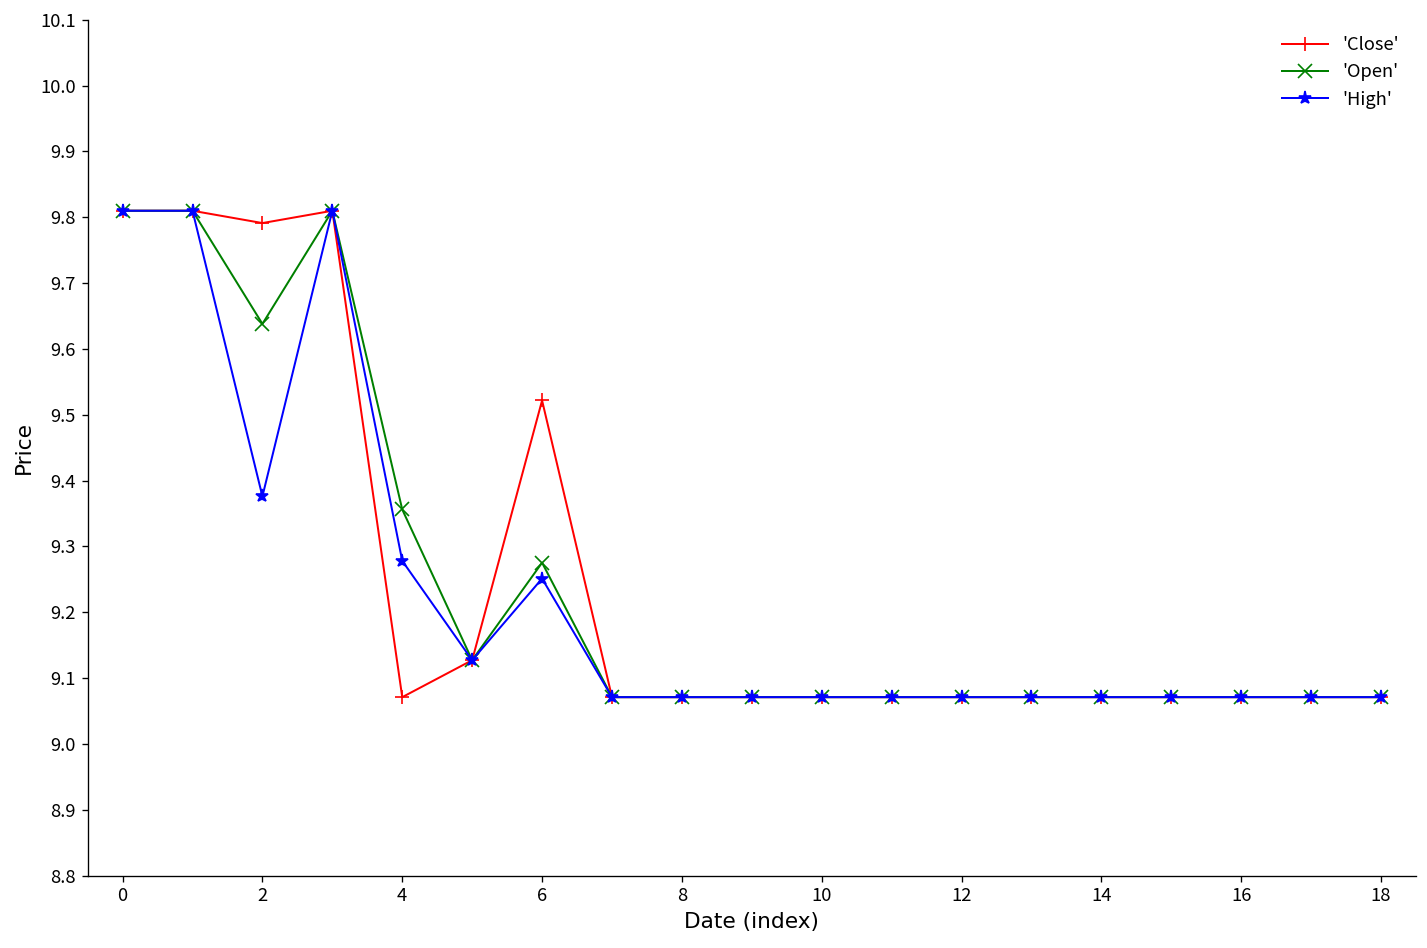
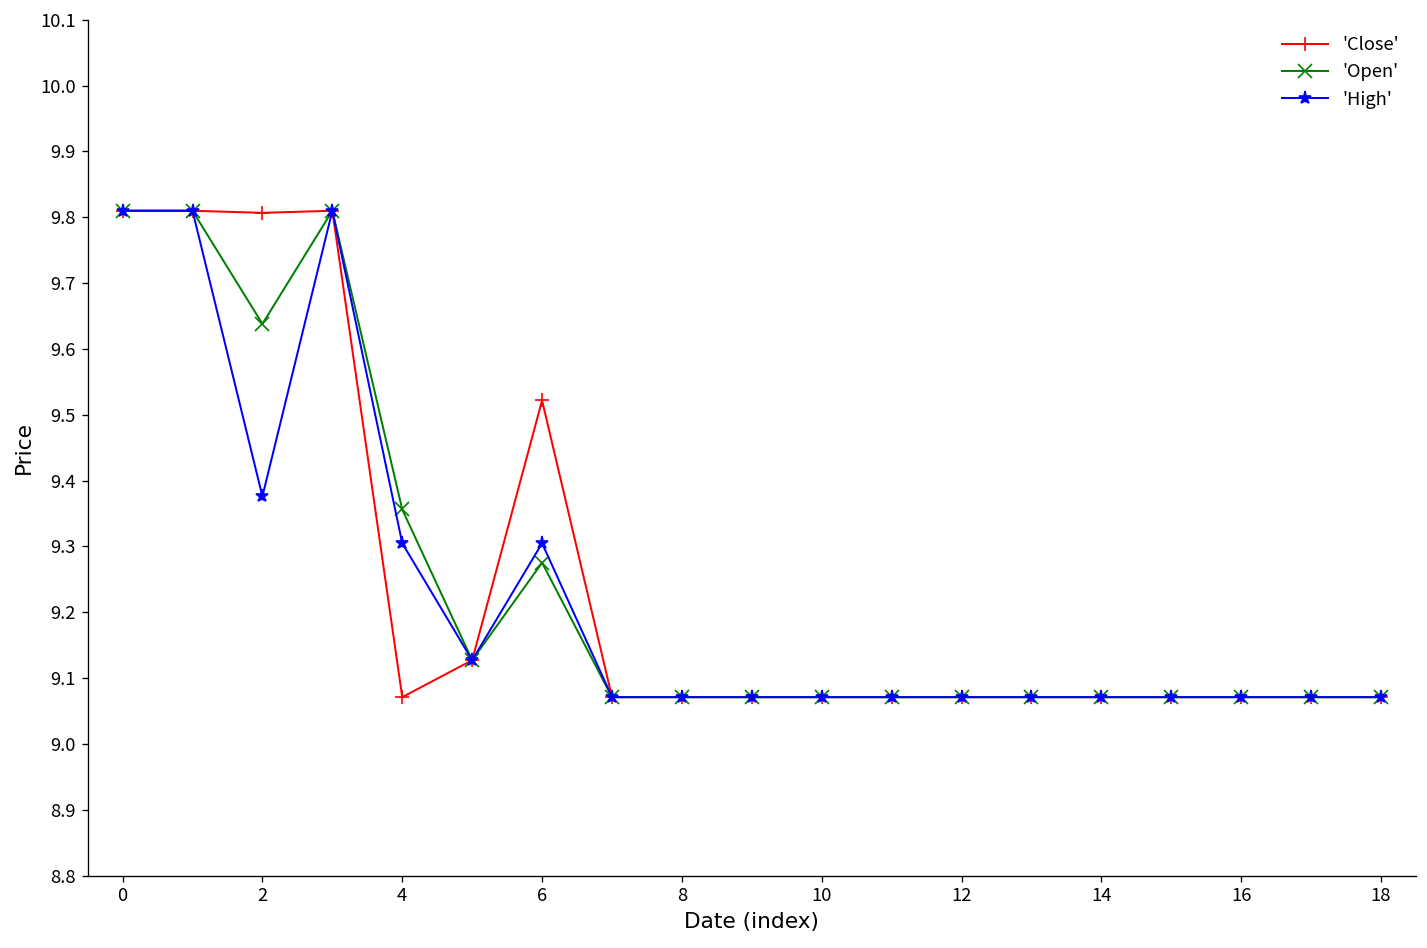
'Close', 2: 9.79 -> 9.81
'High', 4: 9.28 -> 9.30
'High', 6: 9.25 -> 9.30
